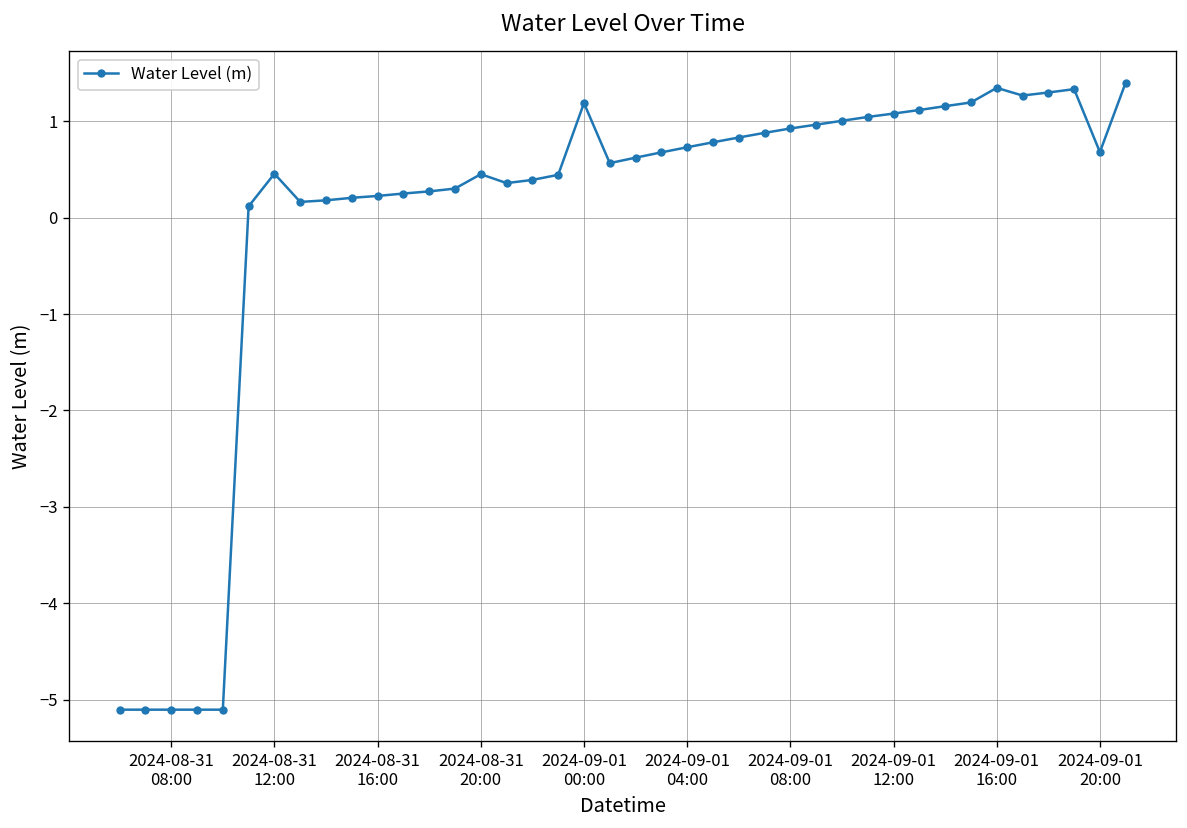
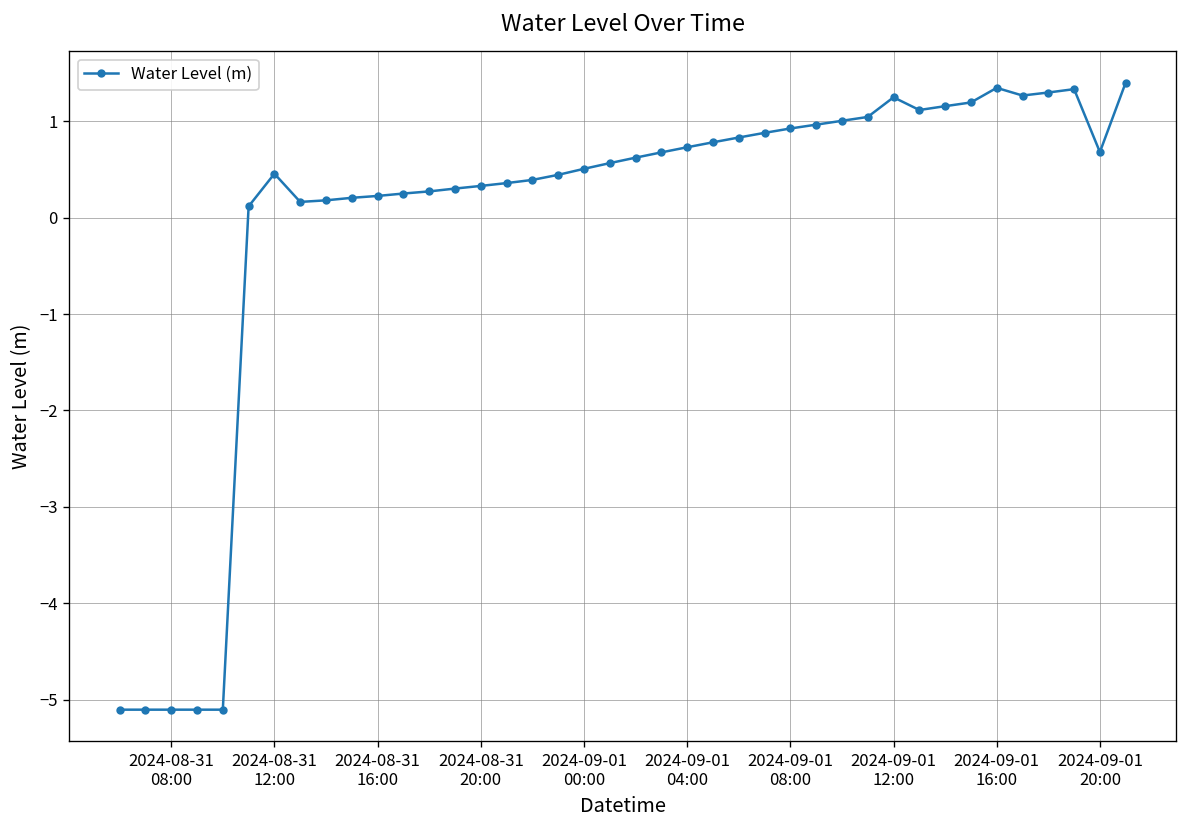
2024-08-31 20:00: 0.4 -> 0.3
2024-09-01 00:00: 1.2 -> 0.5
2024-09-01 12:00: 1.1 -> 1.2
